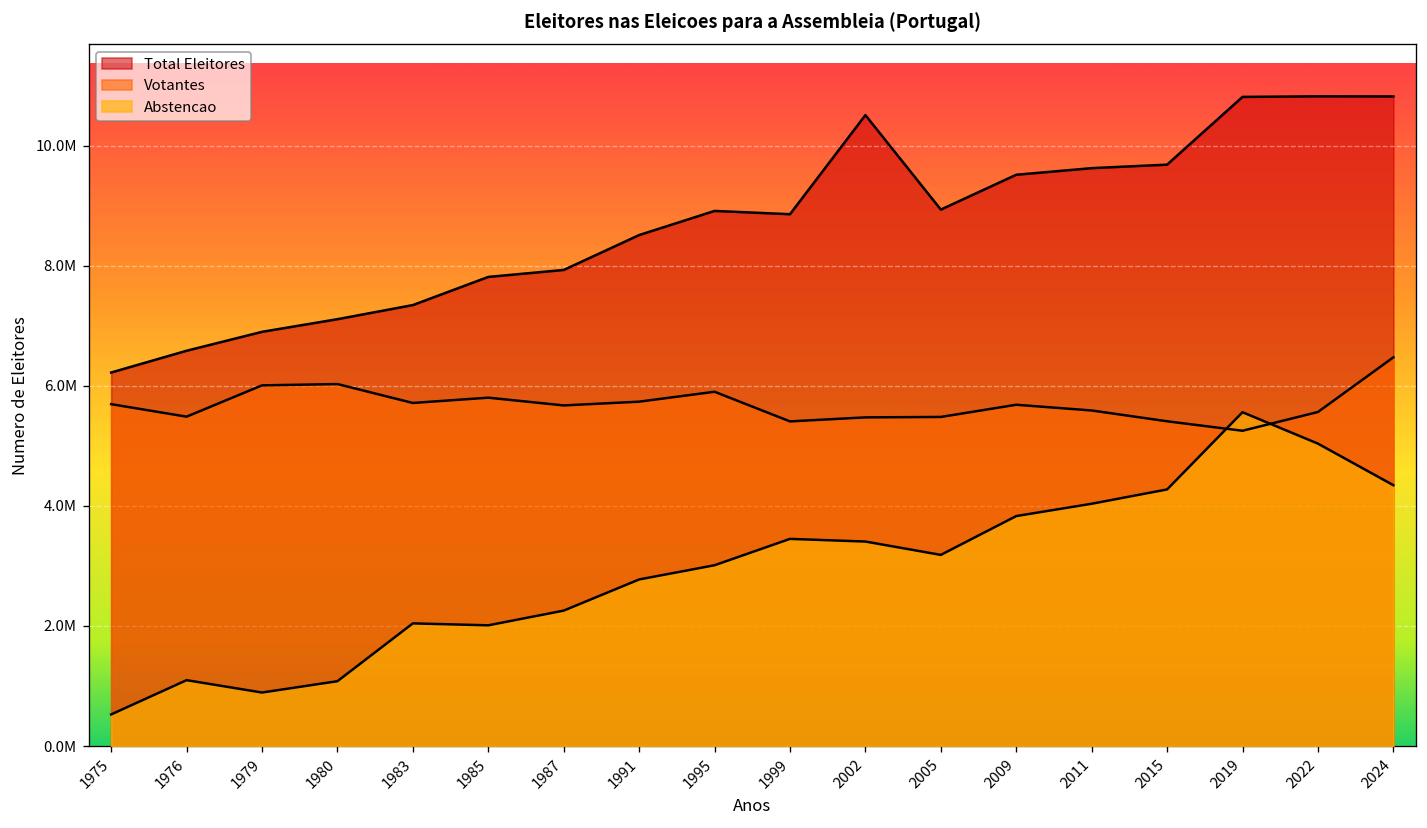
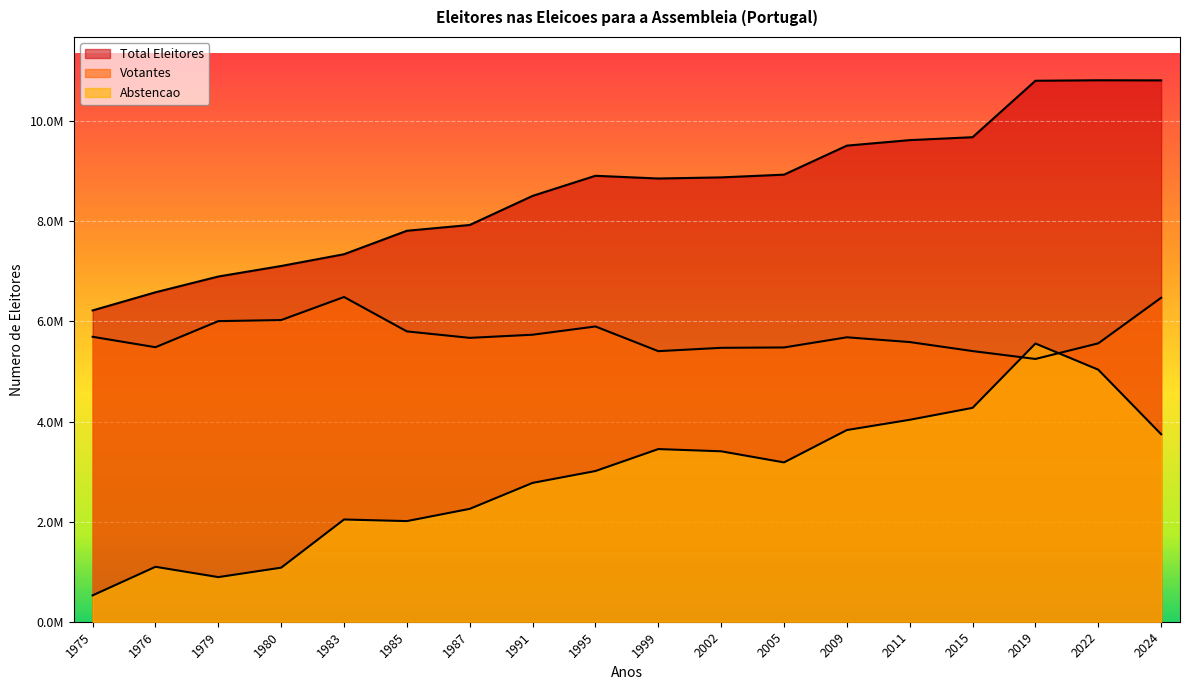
Votantes, 1983: 5700000 -> 6500000
Total Eleitores, 2002: 10500000 -> 8900000
Abstencao, 2024: 4300000 -> 3700000
